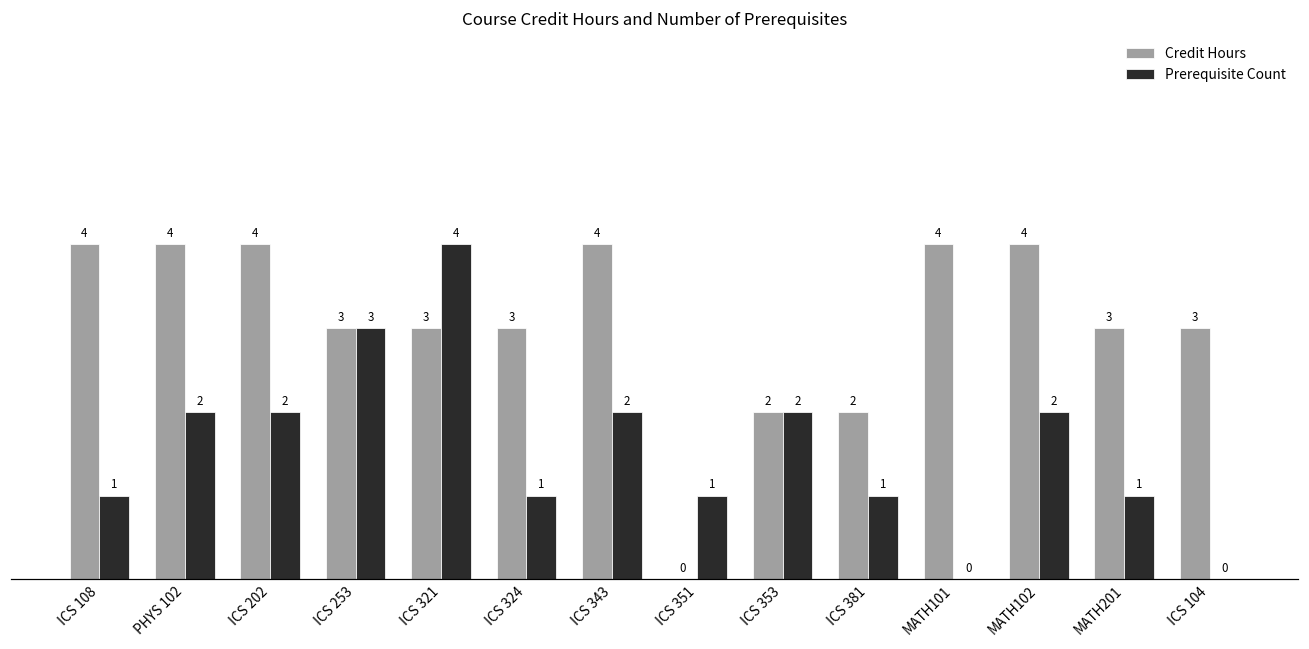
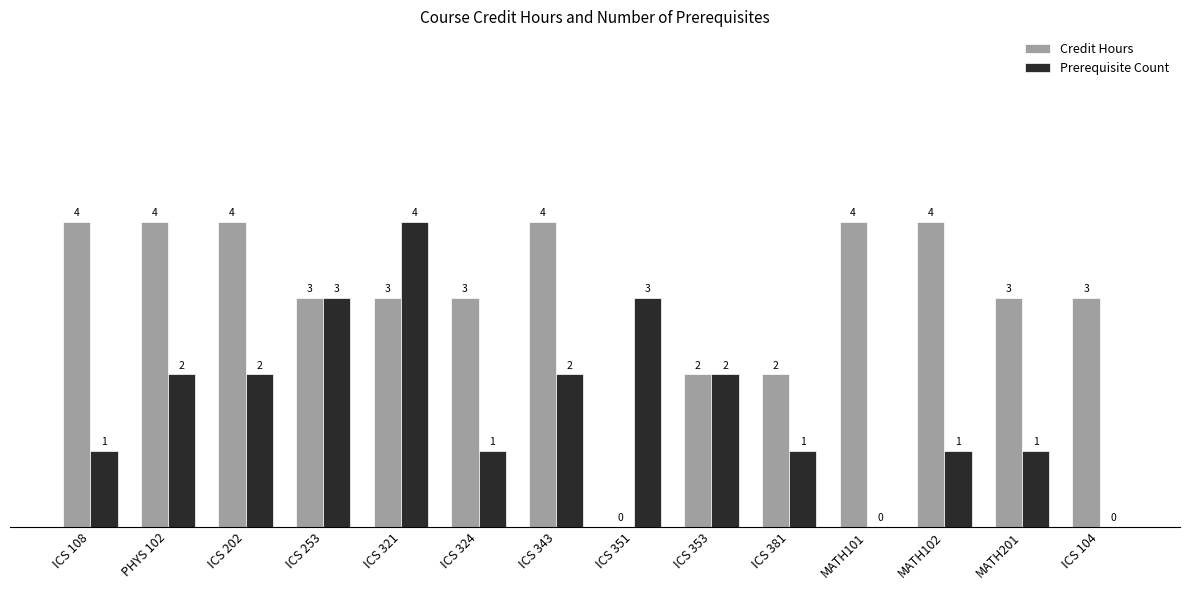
Prerequisite Count, ICS 351: 1 -> 3
Prerequisite Count, MATH102: 2 -> 1
